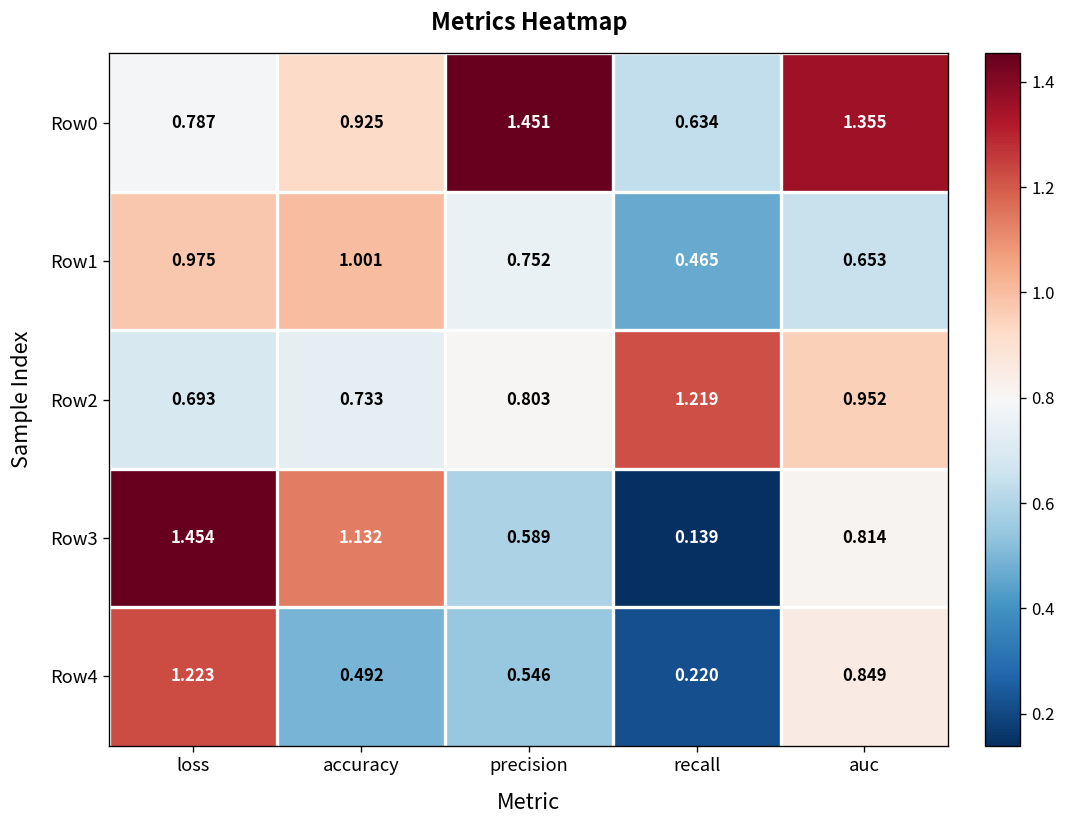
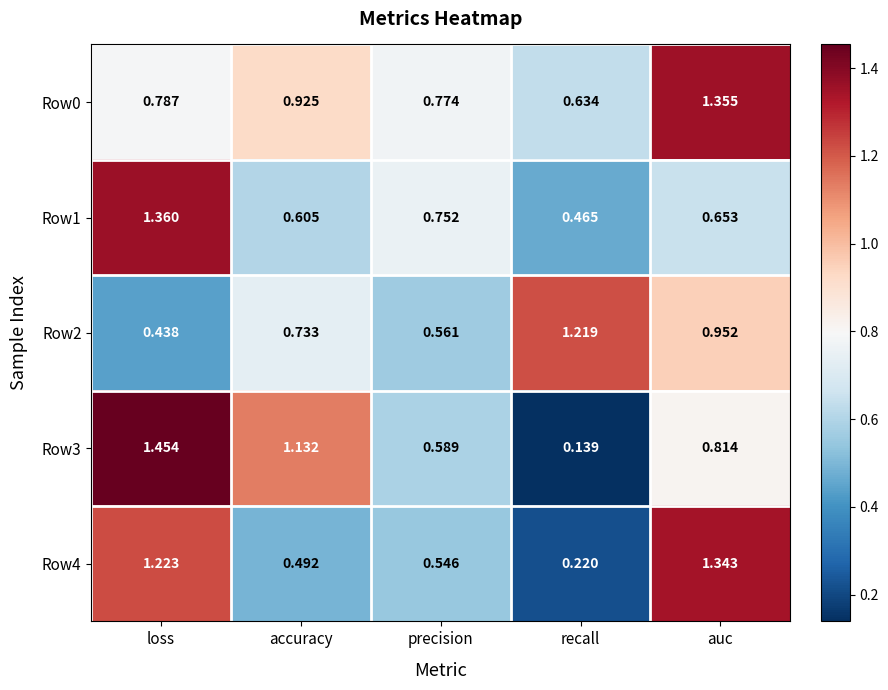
Row0, precision: 1.451 -> 0.774
Row1, loss: 0.975 -> 1.360
Row1, accuracy: 1.001 -> 0.605
Row2, loss: 0.693 -> 0.438
Row2, precision: 0.803 -> 0.561
Row4, auc: 0.849 -> 1.343
